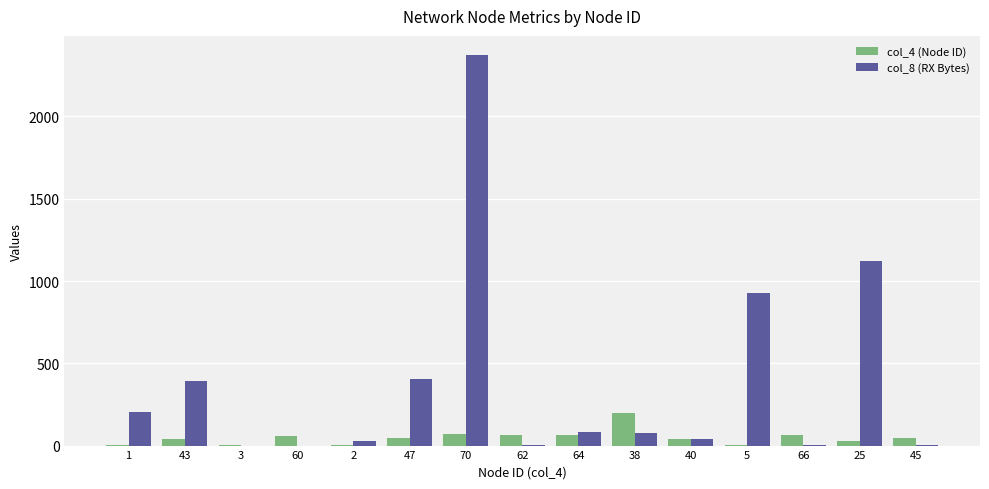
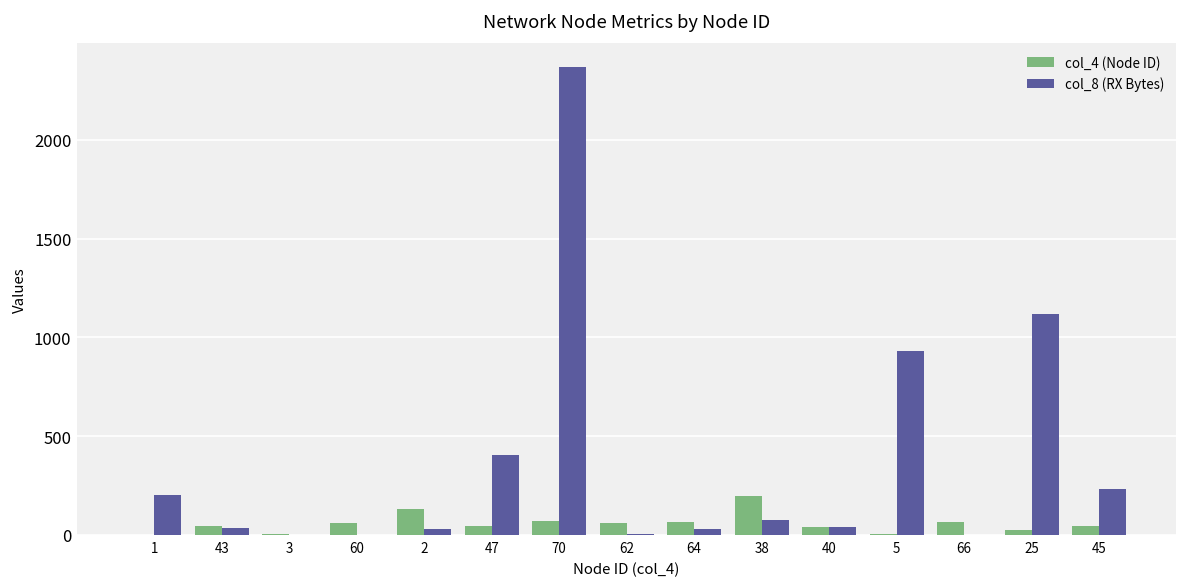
col_8 (RX Bytes), 43: 390 -> 30
col_4 (Node ID), 2: 0 -> 130
col_8 (RX Bytes), 64: 80 -> 30
col_8 (RX Bytes), 45: 0 -> 230
